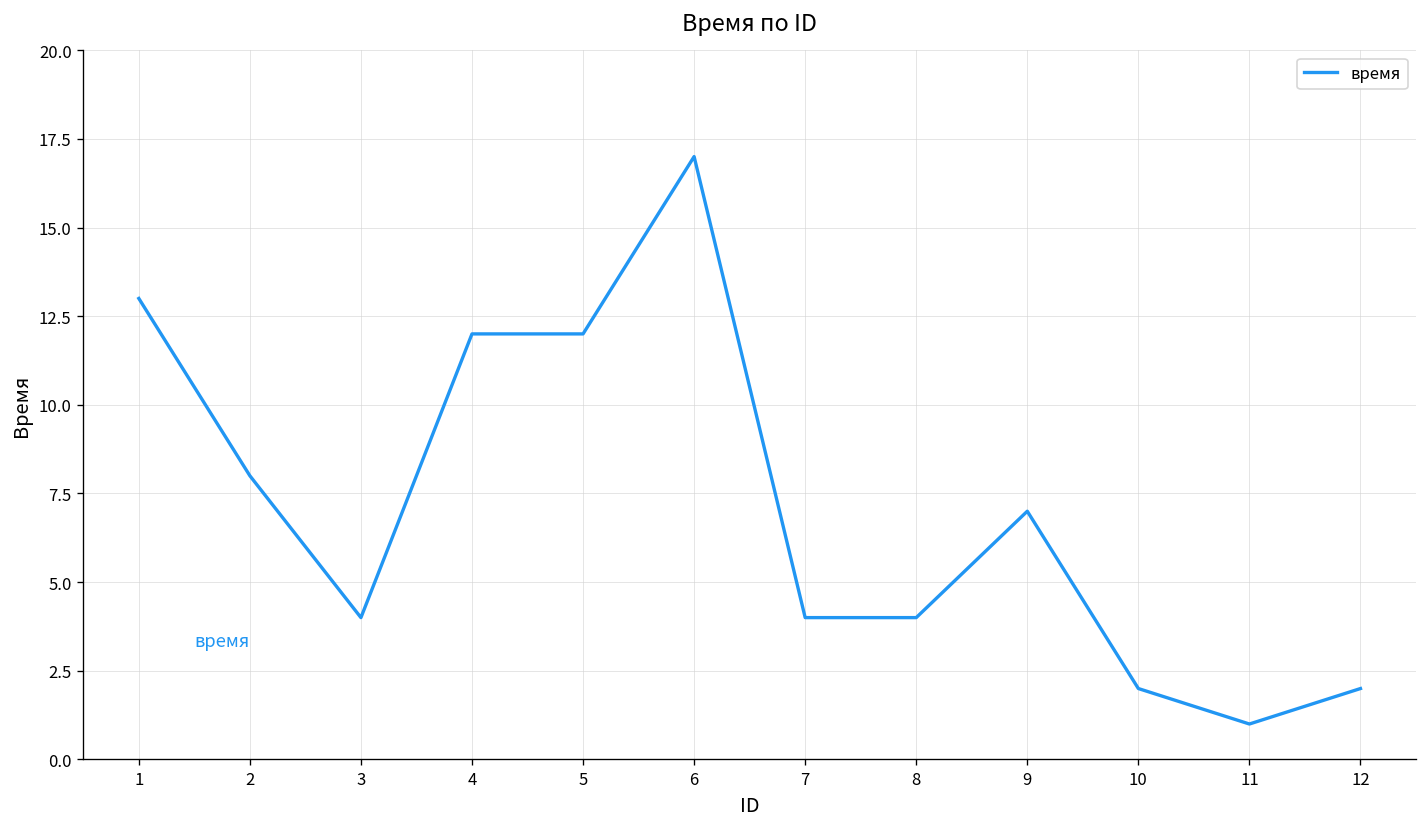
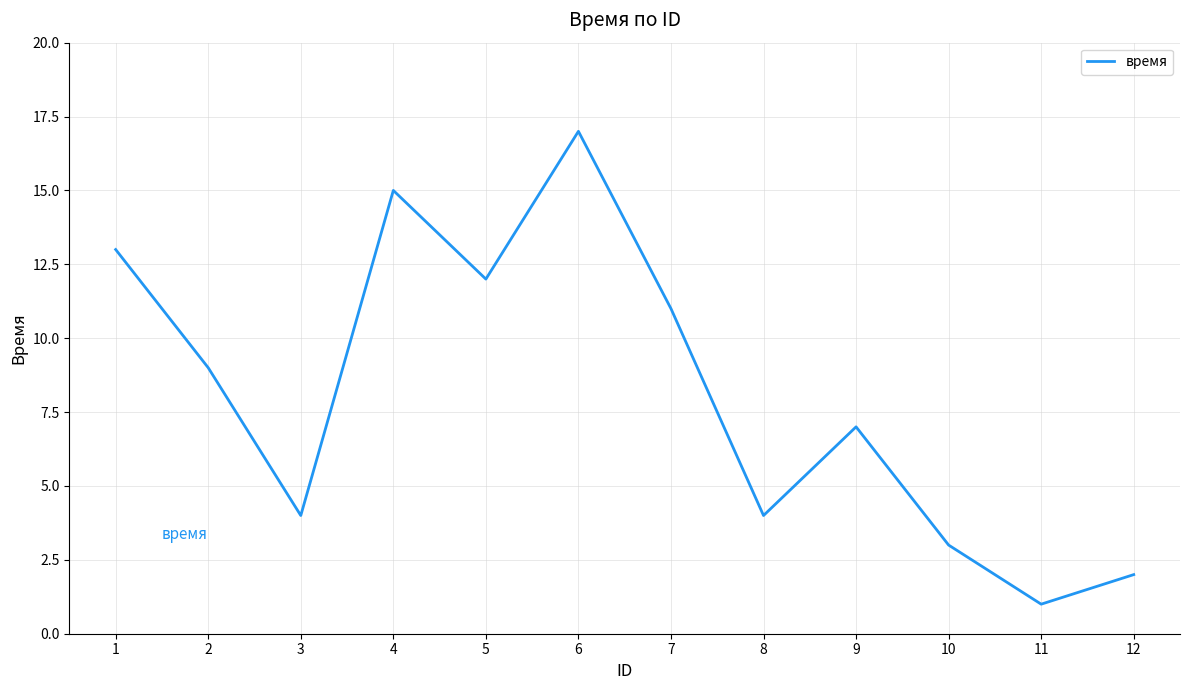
2: 8 -> 9
4: 12 -> 15
7: 4 -> 11
10: 2 -> 3
